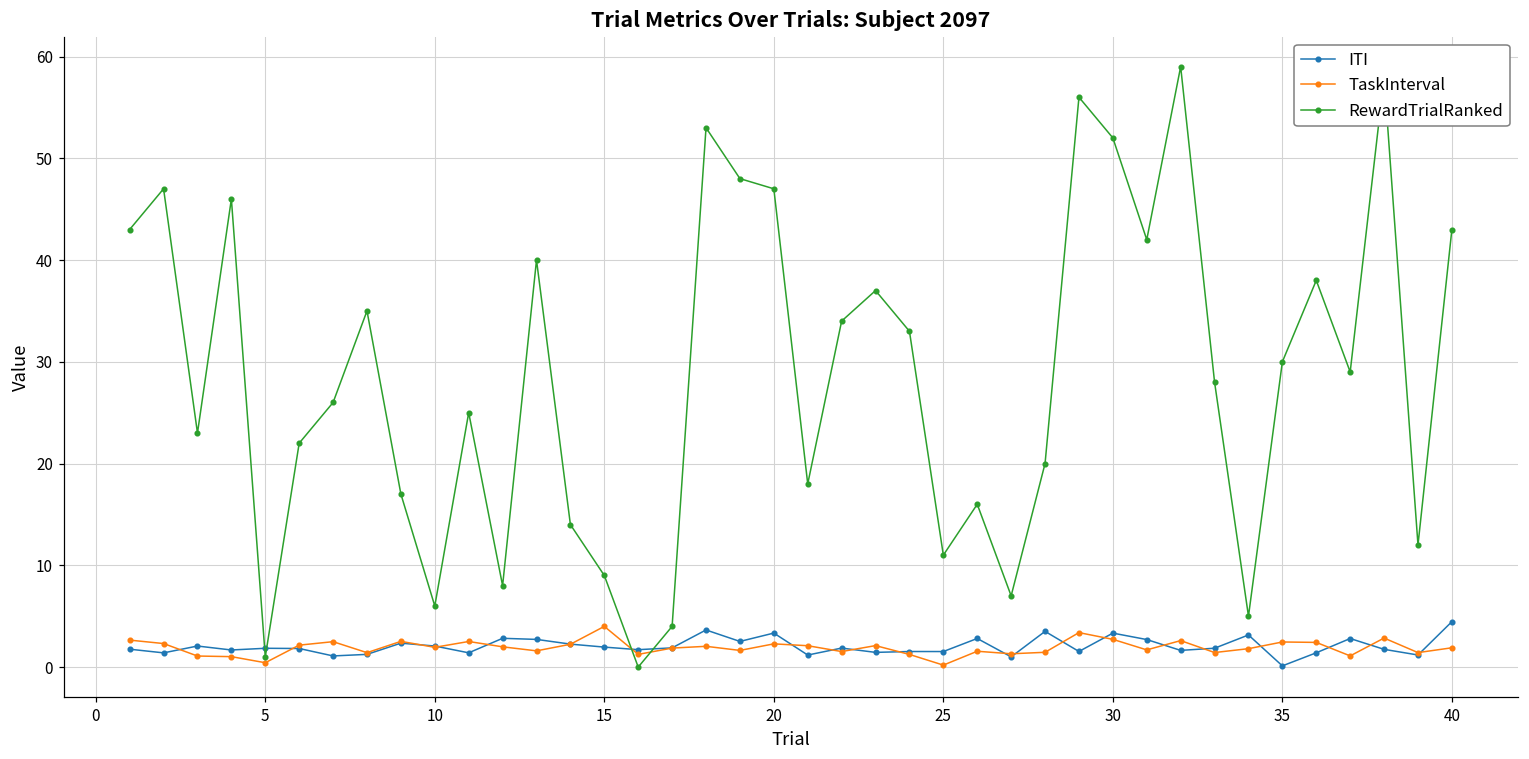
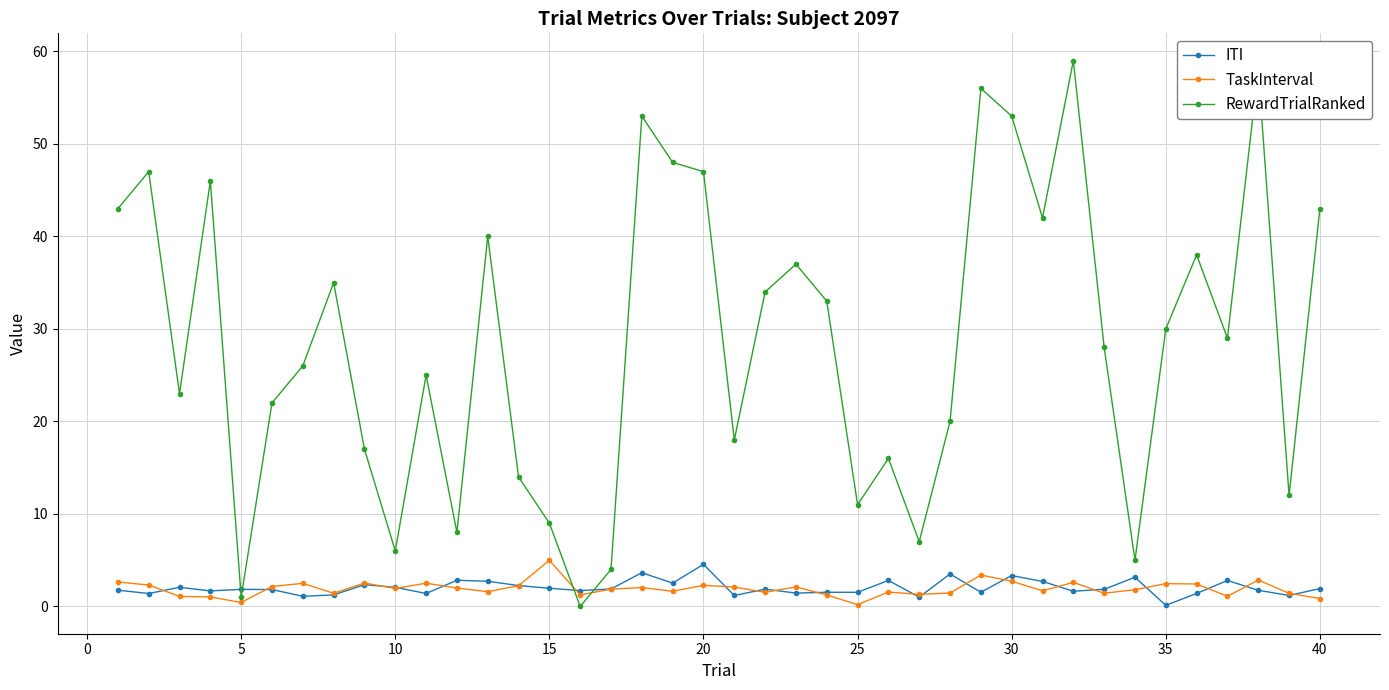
TaskInterval, 15: 4 -> 5
ITI, 20: 3 -> 5
RewardTrialRanked, 30: 52 -> 53
ITI, 40: 4 -> 2
TaskInterval, 40: 2 -> 1
